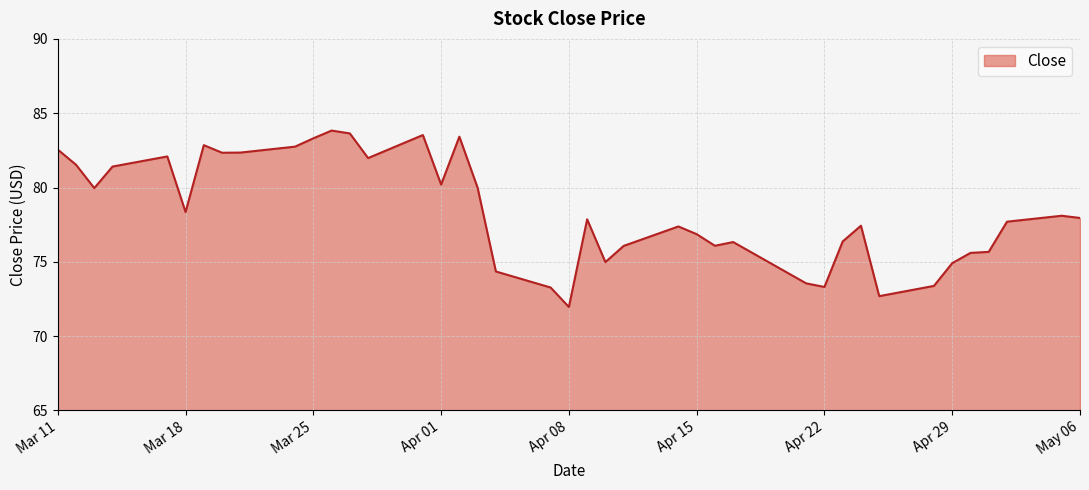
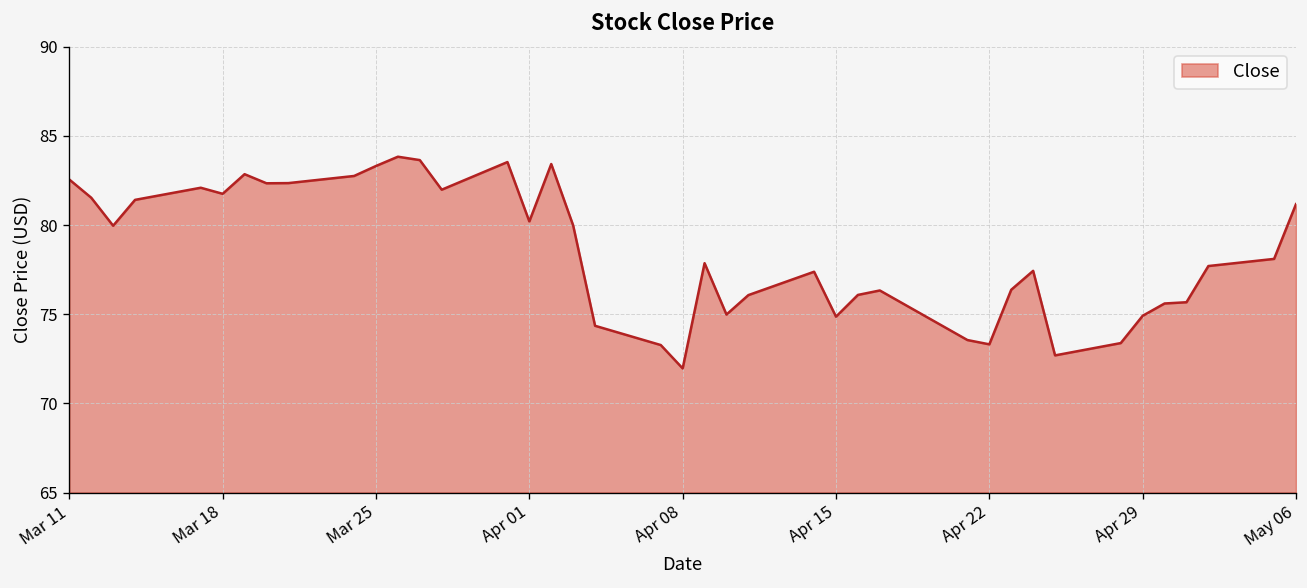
Mar 18: 78.4 -> 81.8
Apr 15: 76.9 -> 74.9
May 06: 78.0 -> 81.2
